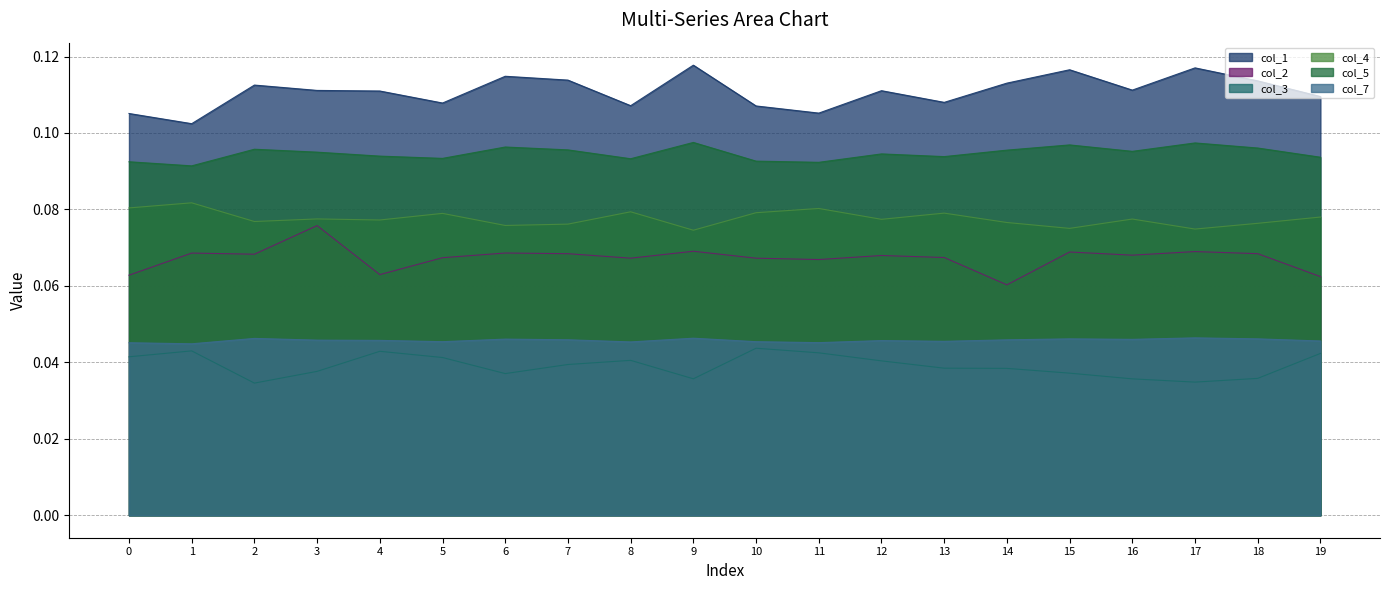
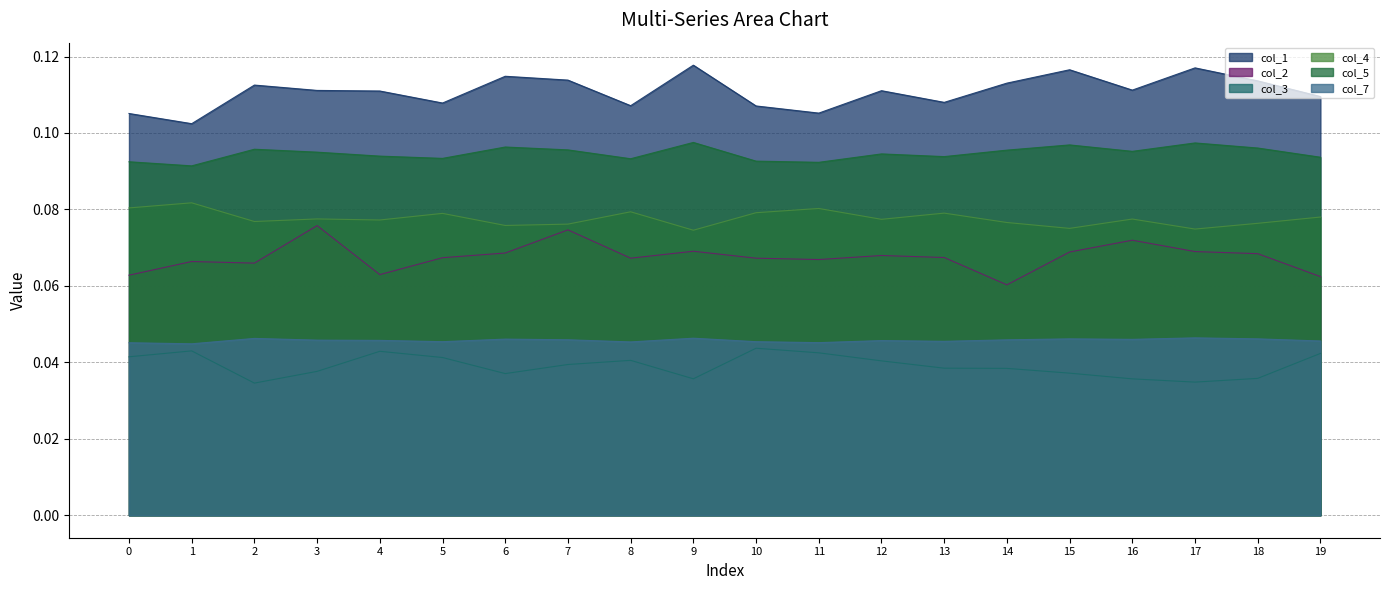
col_2, 1: 0.069 -> 0.066
col_2, 2: 0.068 -> 0.066
col_2, 7: 0.068 -> 0.075
col_2, 16: 0.068 -> 0.072
